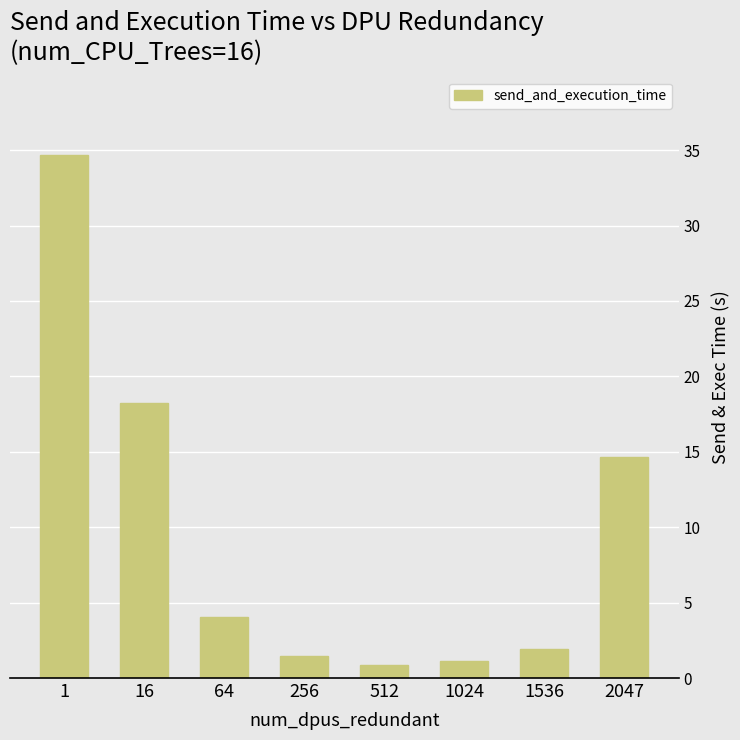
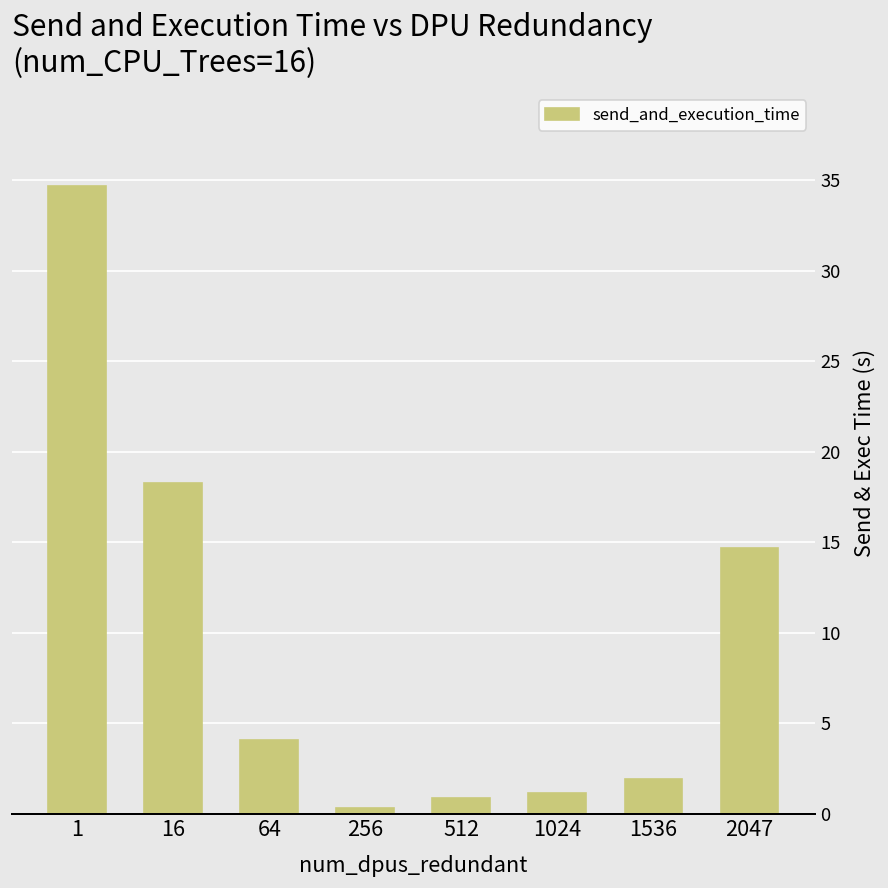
256: 1.5 -> 0.3
